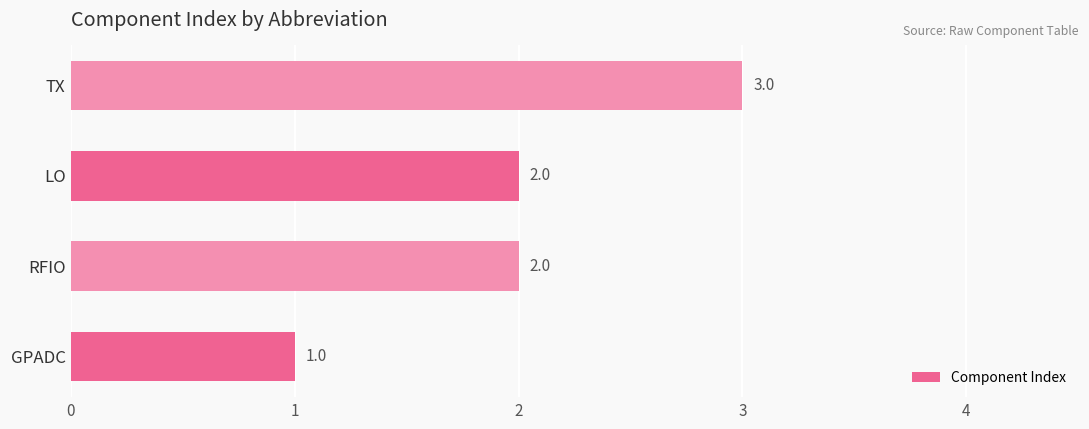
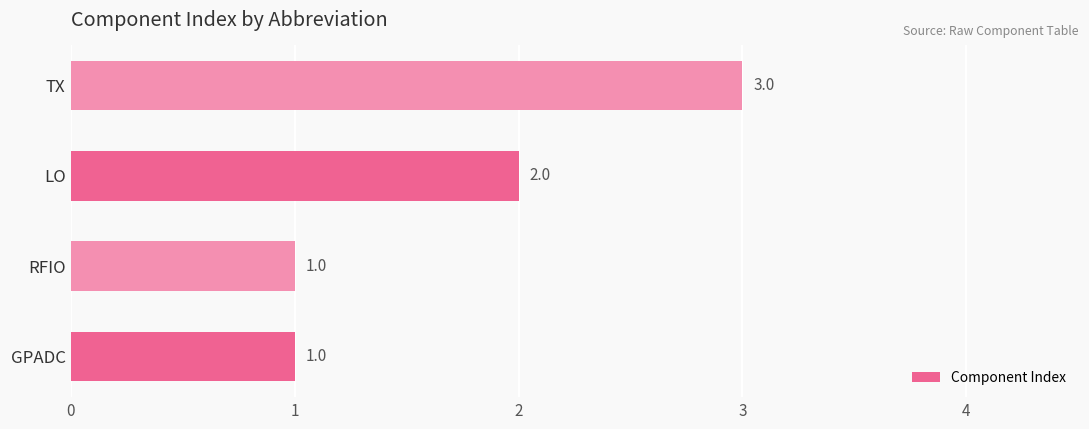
RFIO: 2.0 -> 1.0
